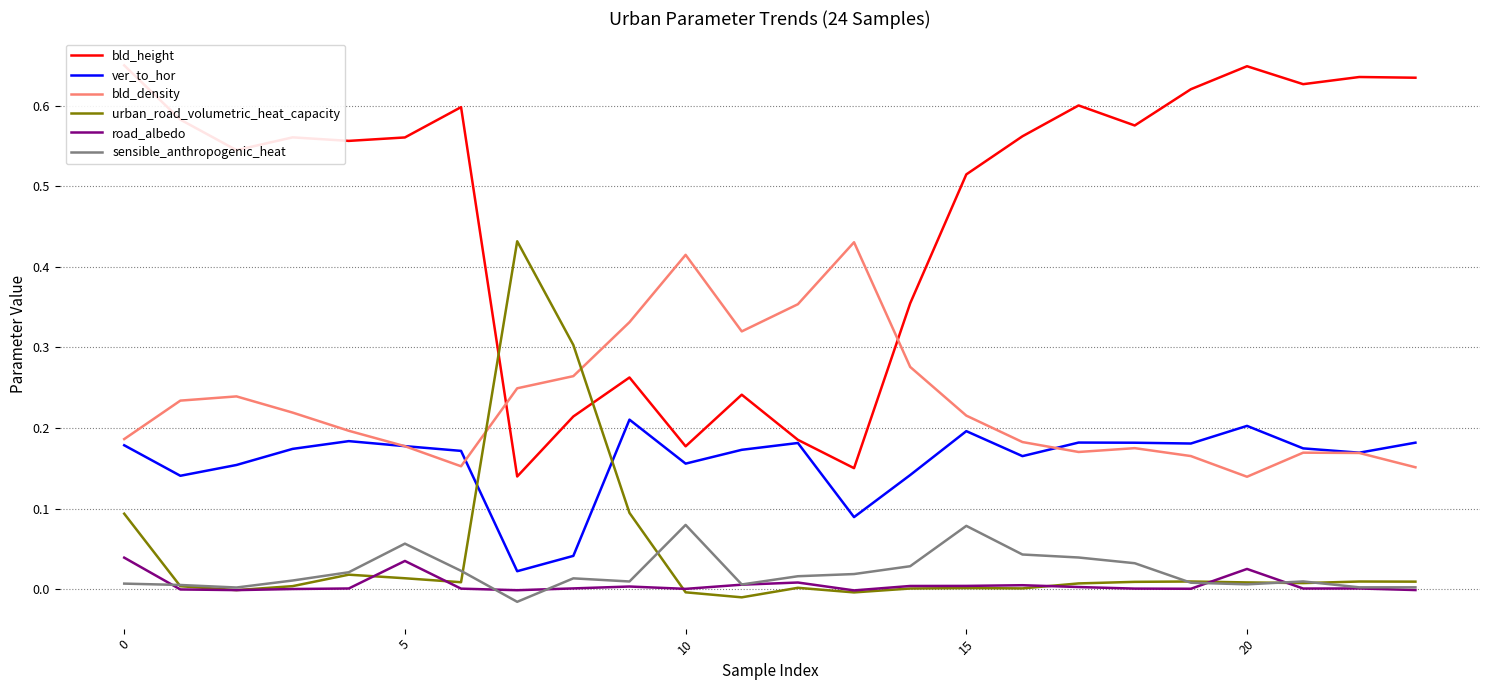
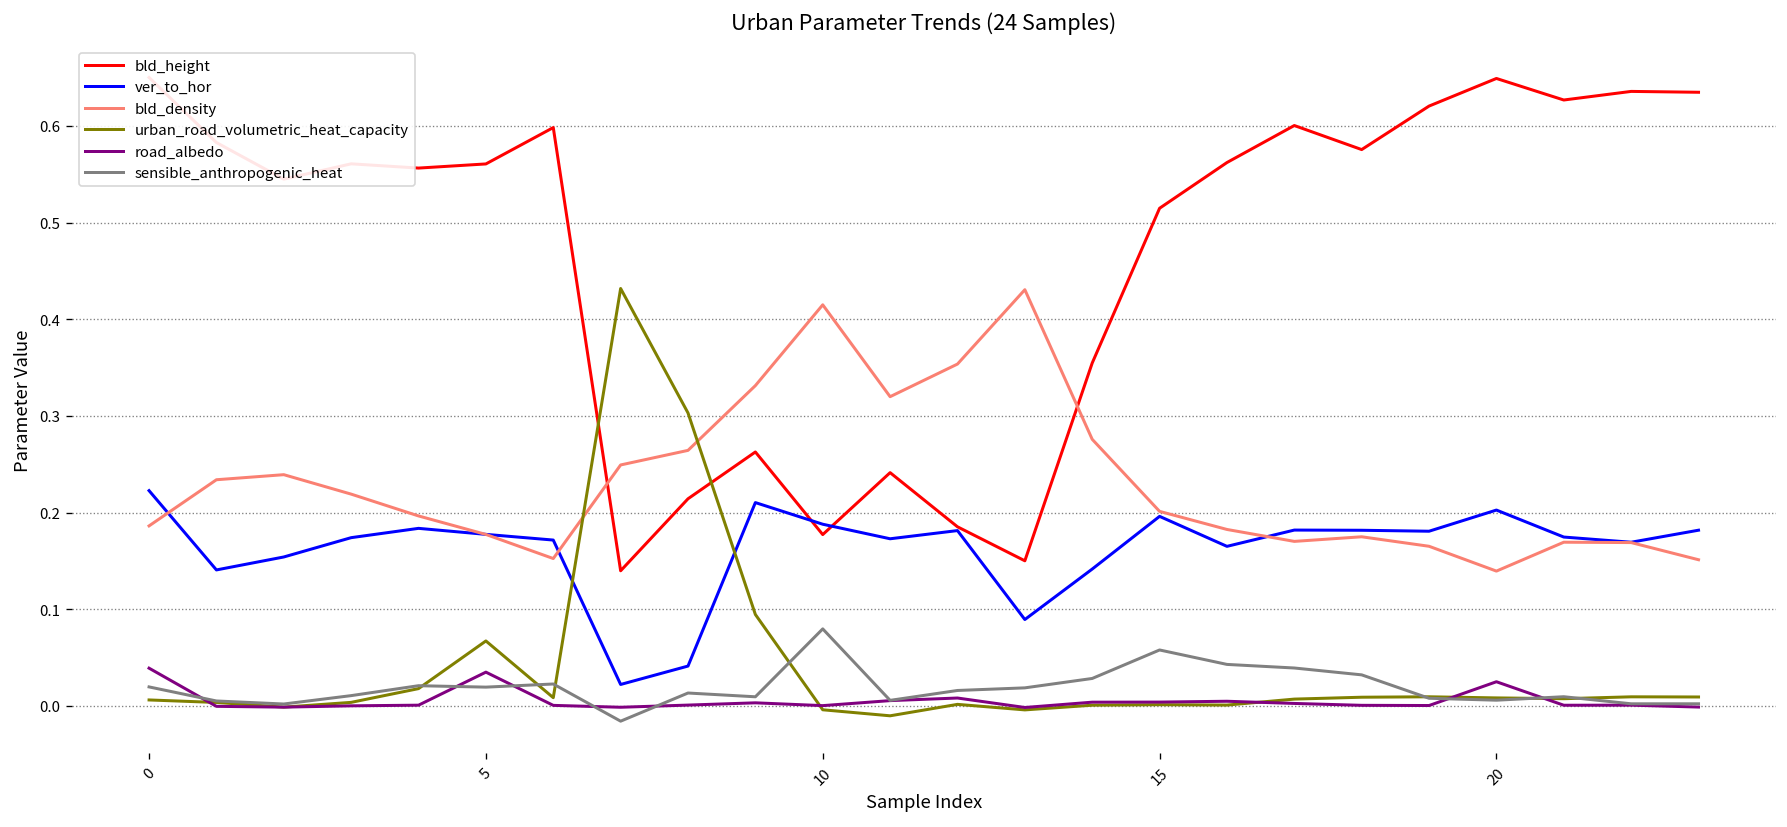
ver_to_hor, 0: 0.18 -> 0.22
urban_road_volumetric_heat_capacity, 0: 0.09 -> 0.01
sensible_anthropogenic_heat, 0: 0.01 -> 0.02
urban_road_volumetric_heat_capacity, 5: 0.01 -> 0.07
sensible_anthropogenic_heat, 5: 0.06 -> 0.02
ver_to_hor, 10: 0.16 -> 0.19
bld_density, 15: 0.22 -> 0.20
sensible_anthropogenic_heat, 15: 0.08 -> 0.06
